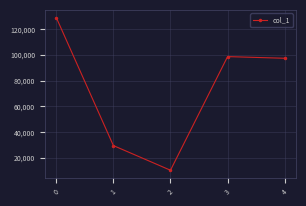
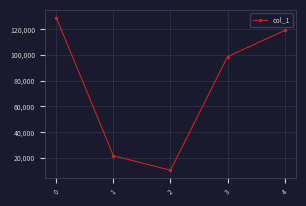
1: 30,000 -> 22,000
4: 97,000 -> 119,000
